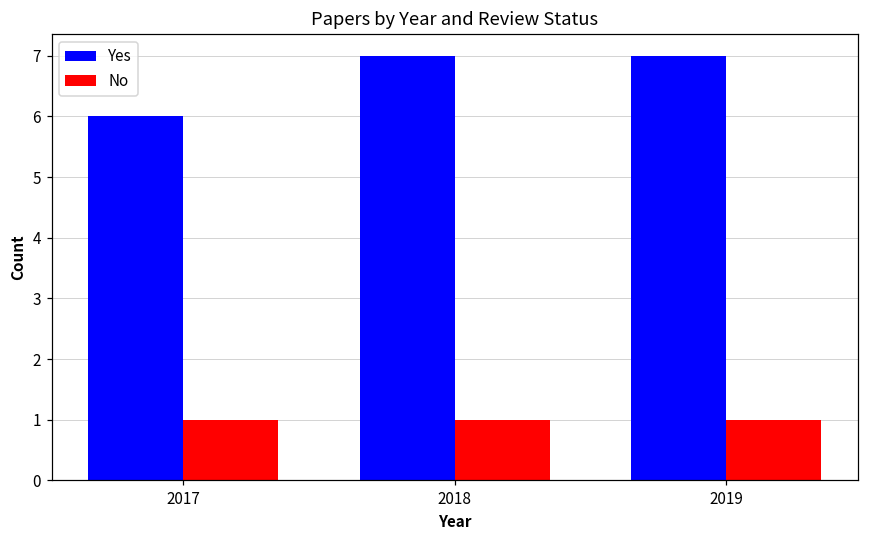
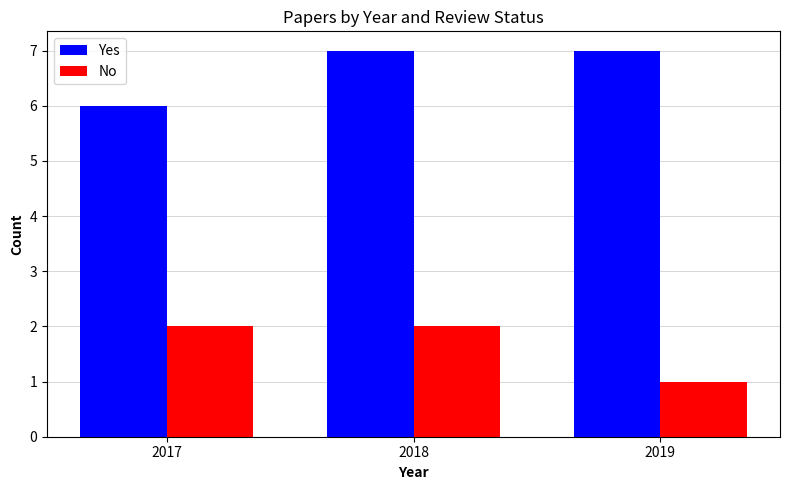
No, 2017: 1 -> 2
No, 2018: 1 -> 2
